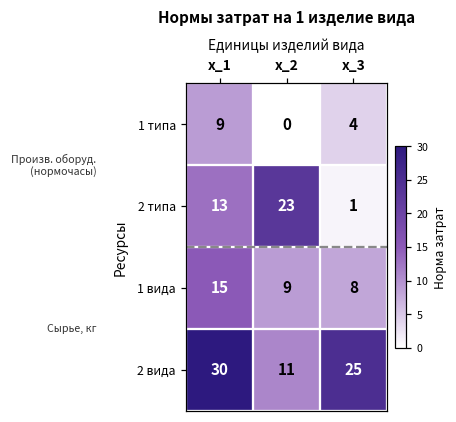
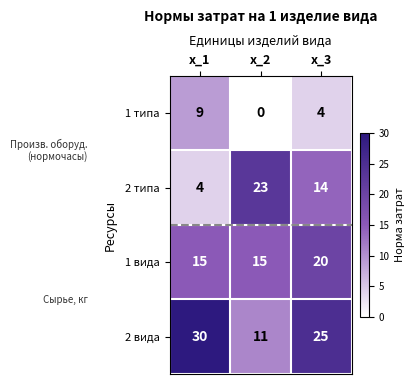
2 типа, х_1: 13 -> 4
2 типа, х_3: 1 -> 14
1 вида, х_2: 9 -> 15
1 вида, х_3: 8 -> 20
